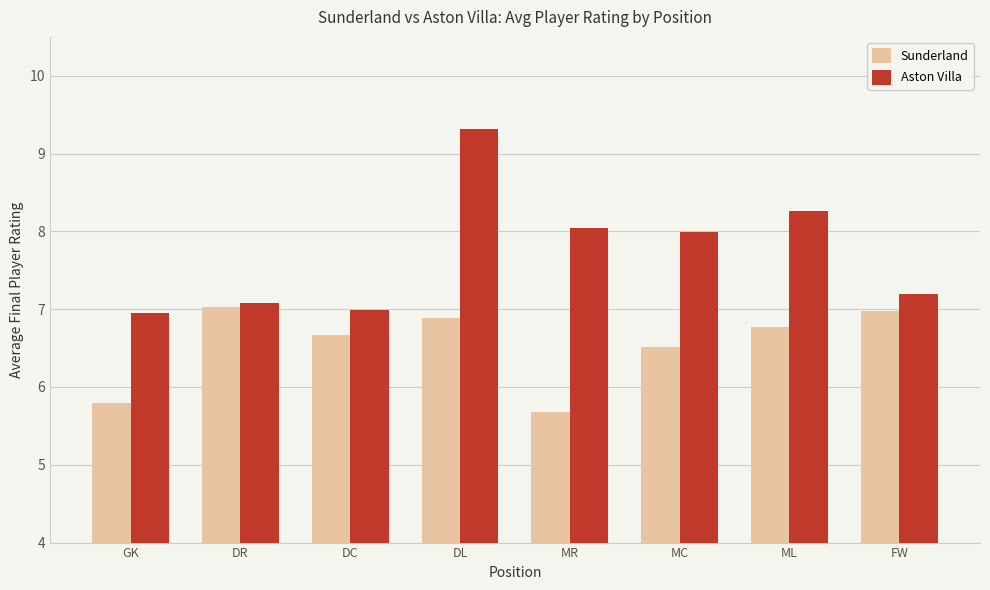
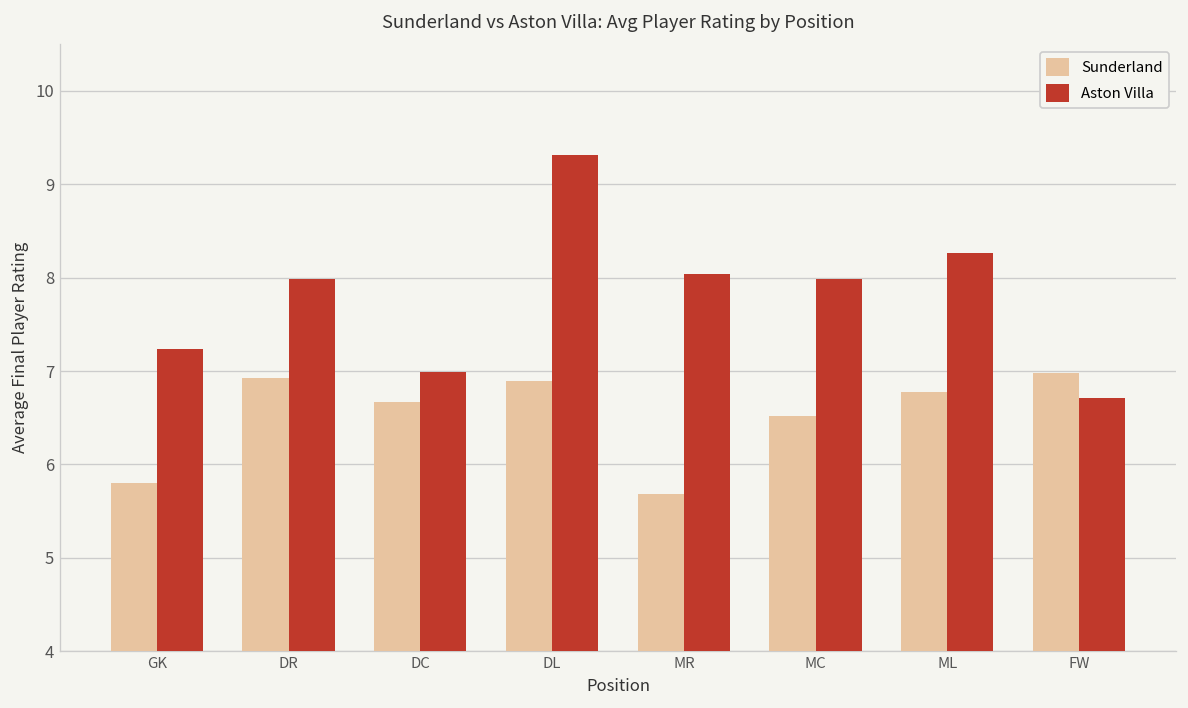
Aston Villa, GK: 7.0 -> 7.2
Sunderland, DR: 7.0 -> 6.9
Aston Villa, DR: 7.1 -> 8.0
Aston Villa, FW: 7.2 -> 6.7
